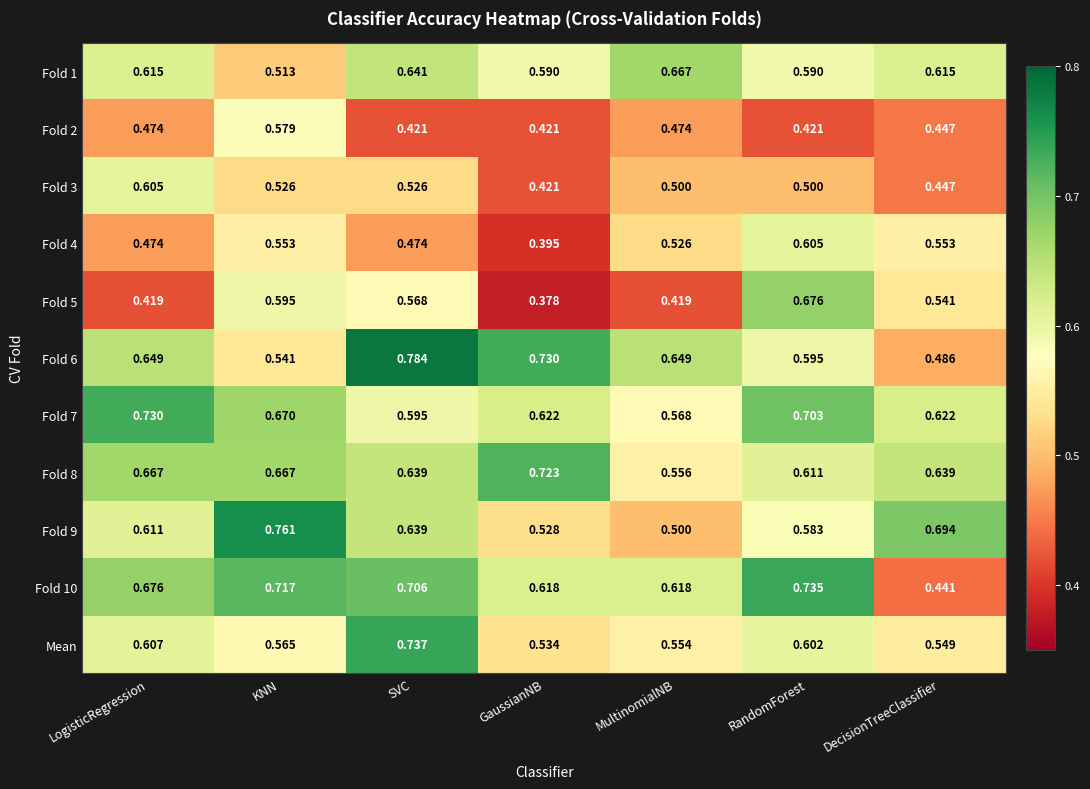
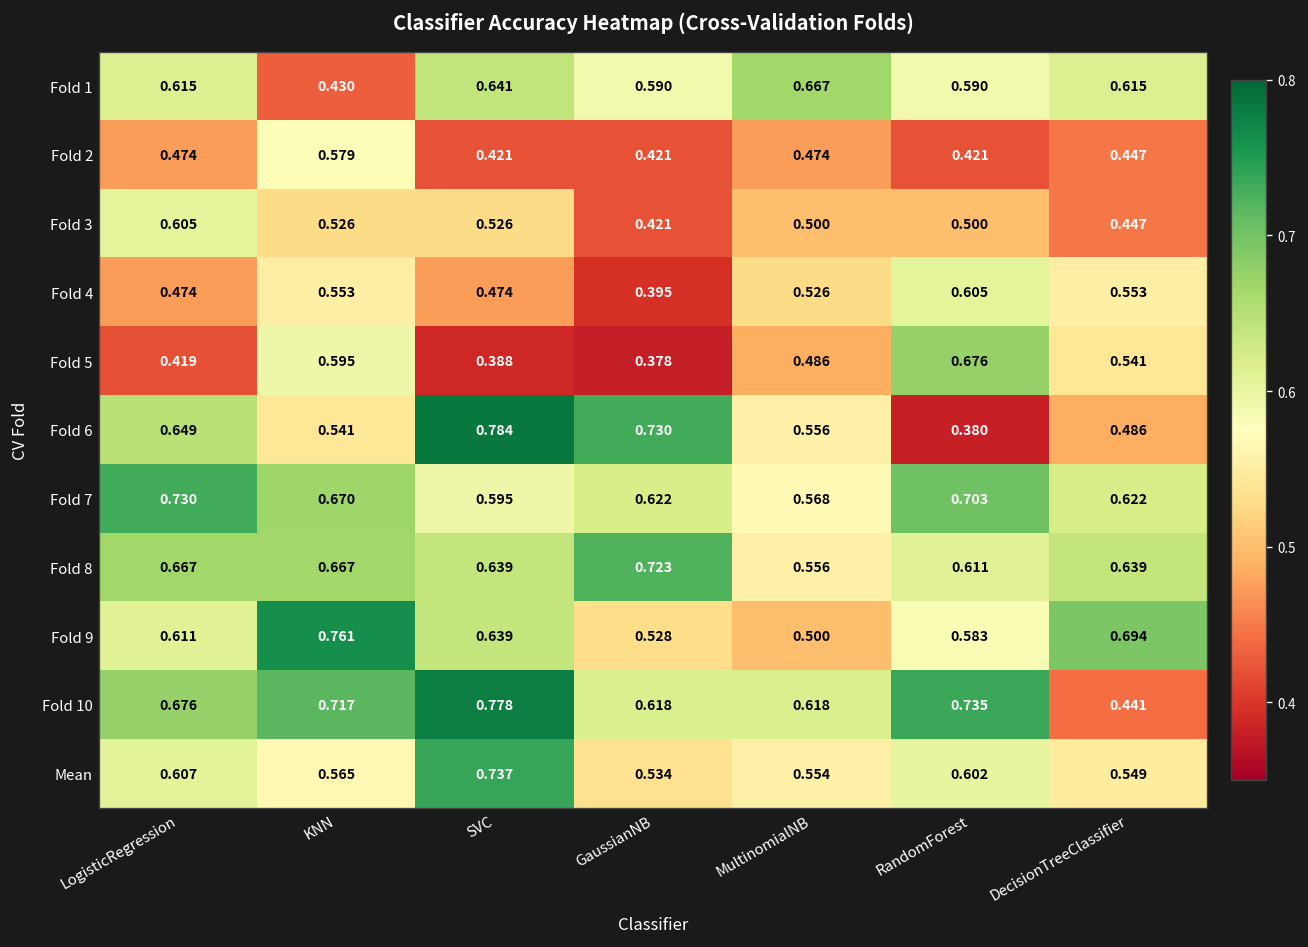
Fold 1, KNN: 0.513 -> 0.430
Fold 5, SVC: 0.568 -> 0.388
Fold 5, MultinomialNB: 0.419 -> 0.486
Fold 6, MultinomialNB: 0.649 -> 0.556
Fold 6, RandomForest: 0.595 -> 0.380
Fold 10, SVC: 0.706 -> 0.778
